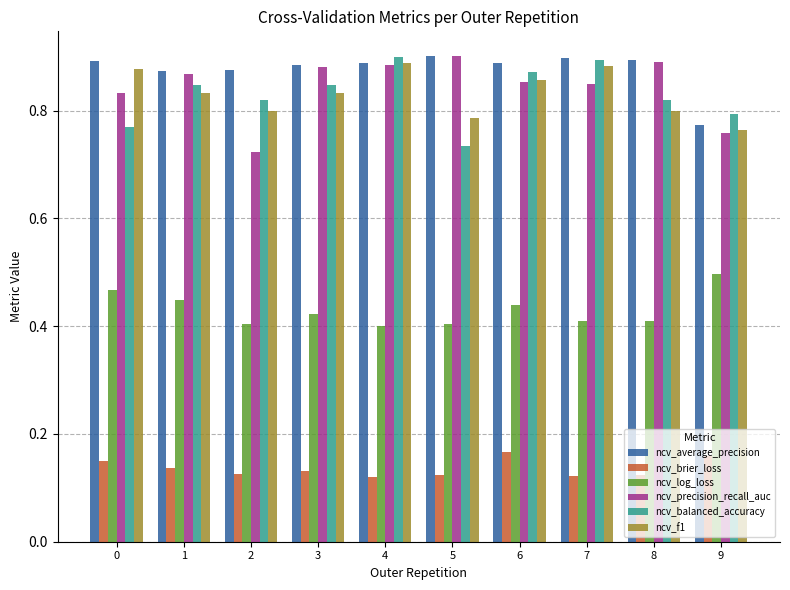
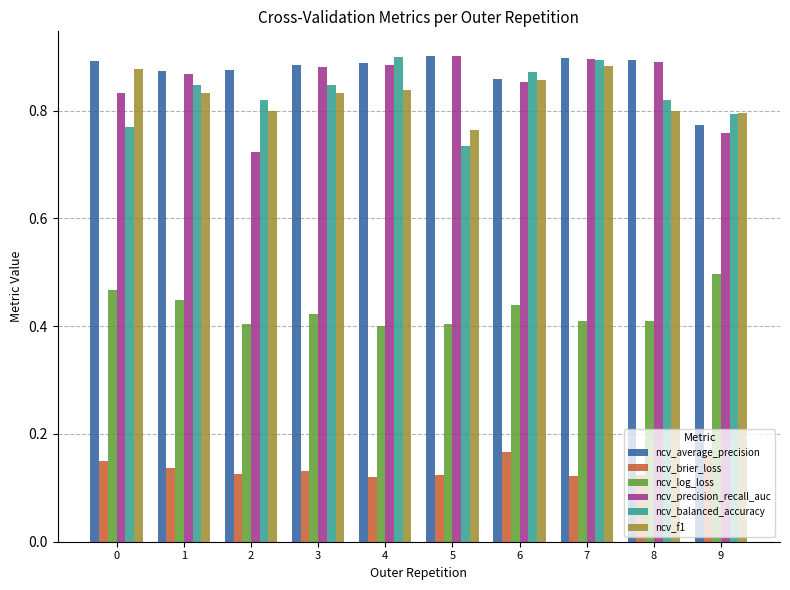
ncv_f1, 4: 0.89 -> 0.84
ncv_f1, 5: 0.79 -> 0.76
ncv_average_precision, 6: 0.89 -> 0.86
ncv_precision_recall_auc, 7: 0.85 -> 0.90
ncv_f1, 9: 0.76 -> 0.80
